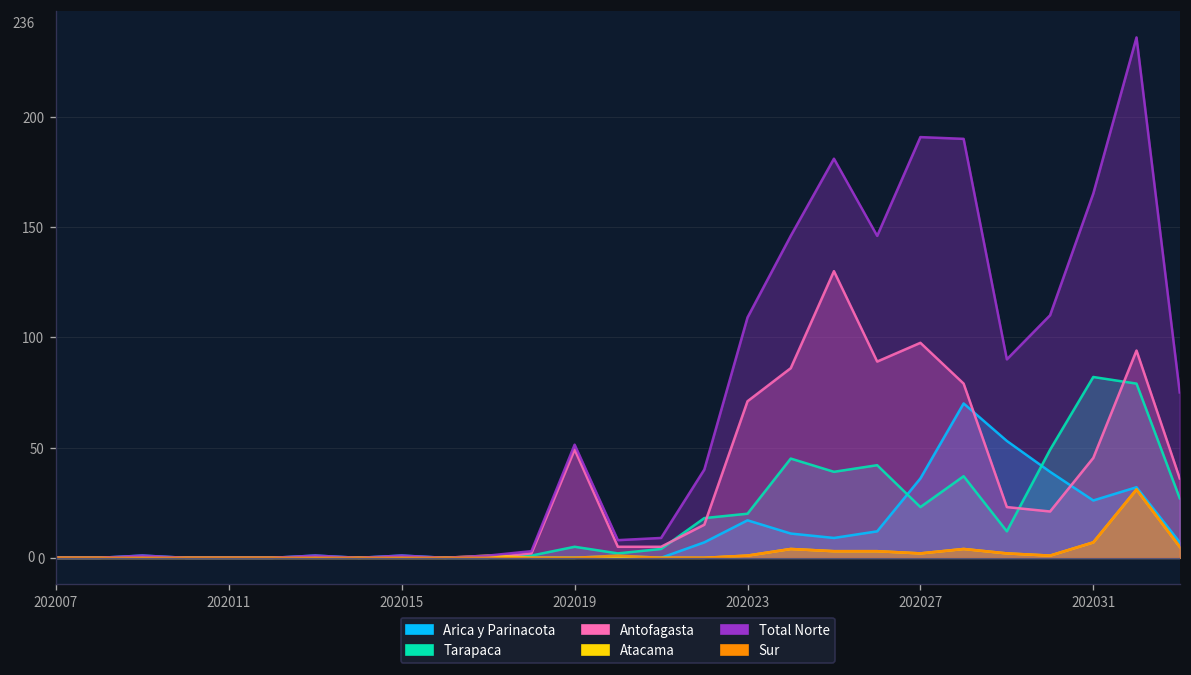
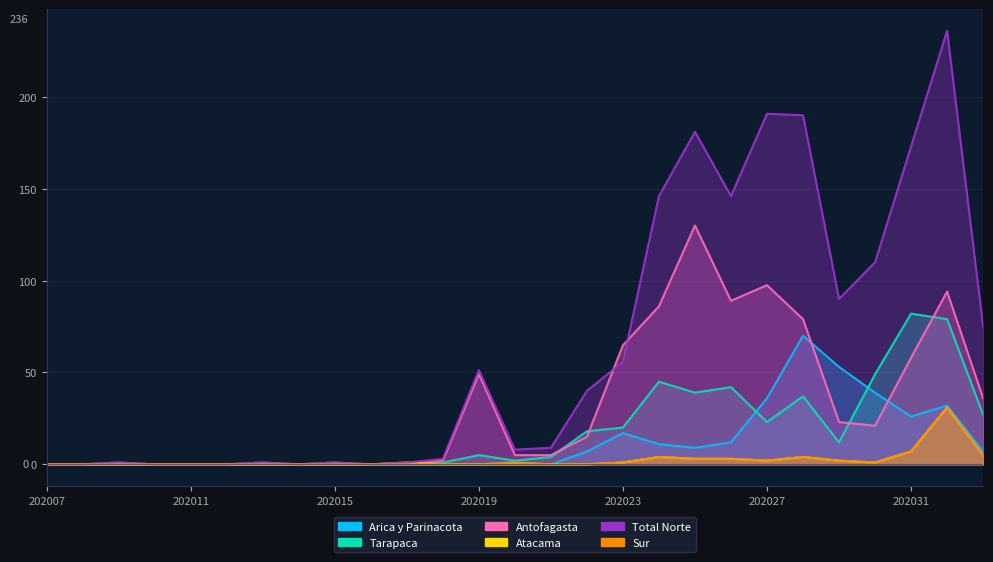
Antofagasta, 202023: 71 -> 65
Total Norte, 202023: 109 -> 56
Antofagasta, 202031: 45 -> 58
Total Norte, 202031: 165 -> 173
